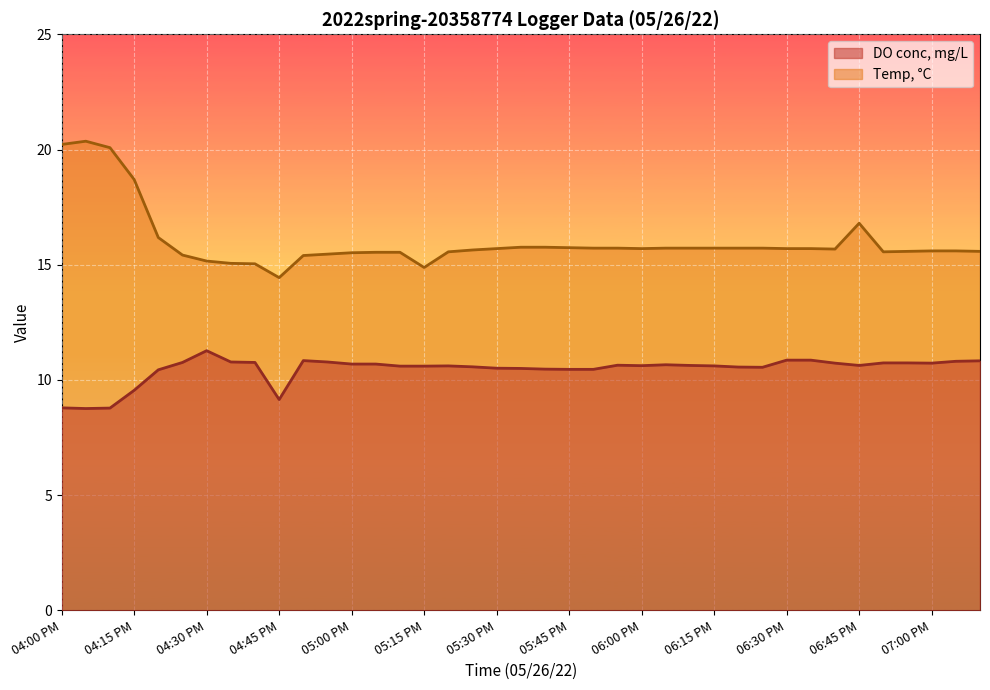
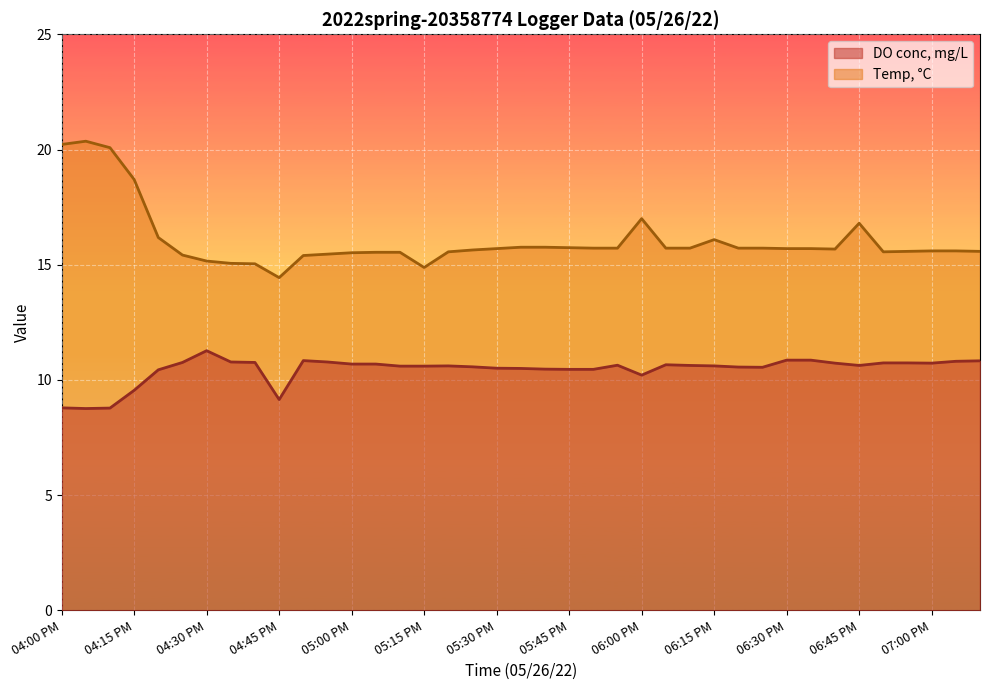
DO conc, mg/L, 06:00 PM: 10.6 -> 10.2
Temp, °C, 06:00 PM: 15.7 -> 17.0
Temp, °C, 06:15 PM: 15.7 -> 16.1
